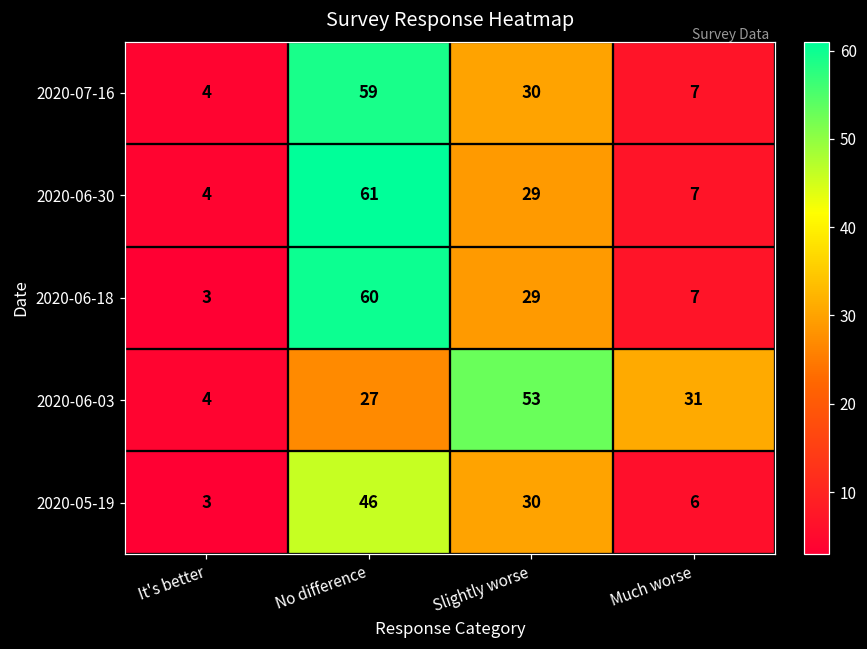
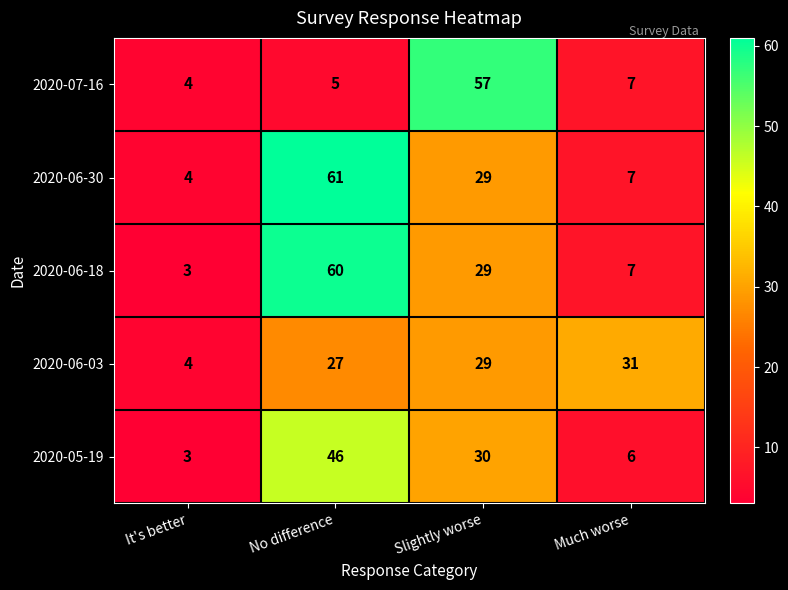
2020-07-16, No difference: 59 -> 5
2020-07-16, Slightly worse: 30 -> 57
2020-06-03, Slightly worse: 53 -> 29
